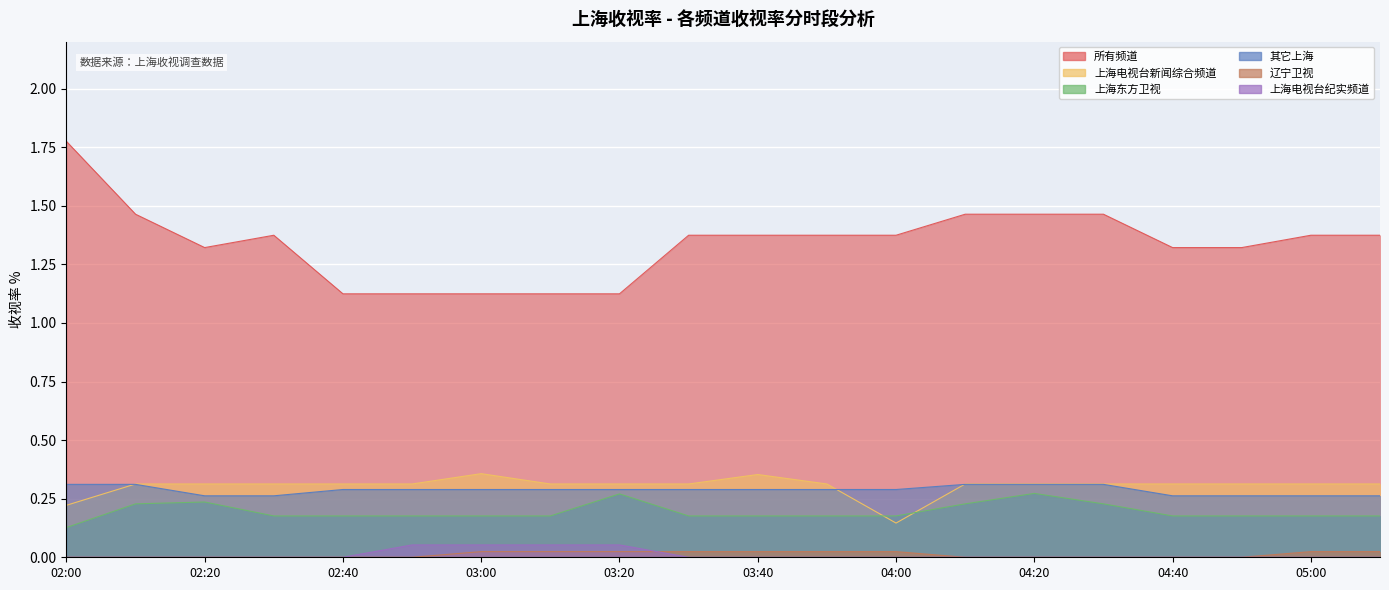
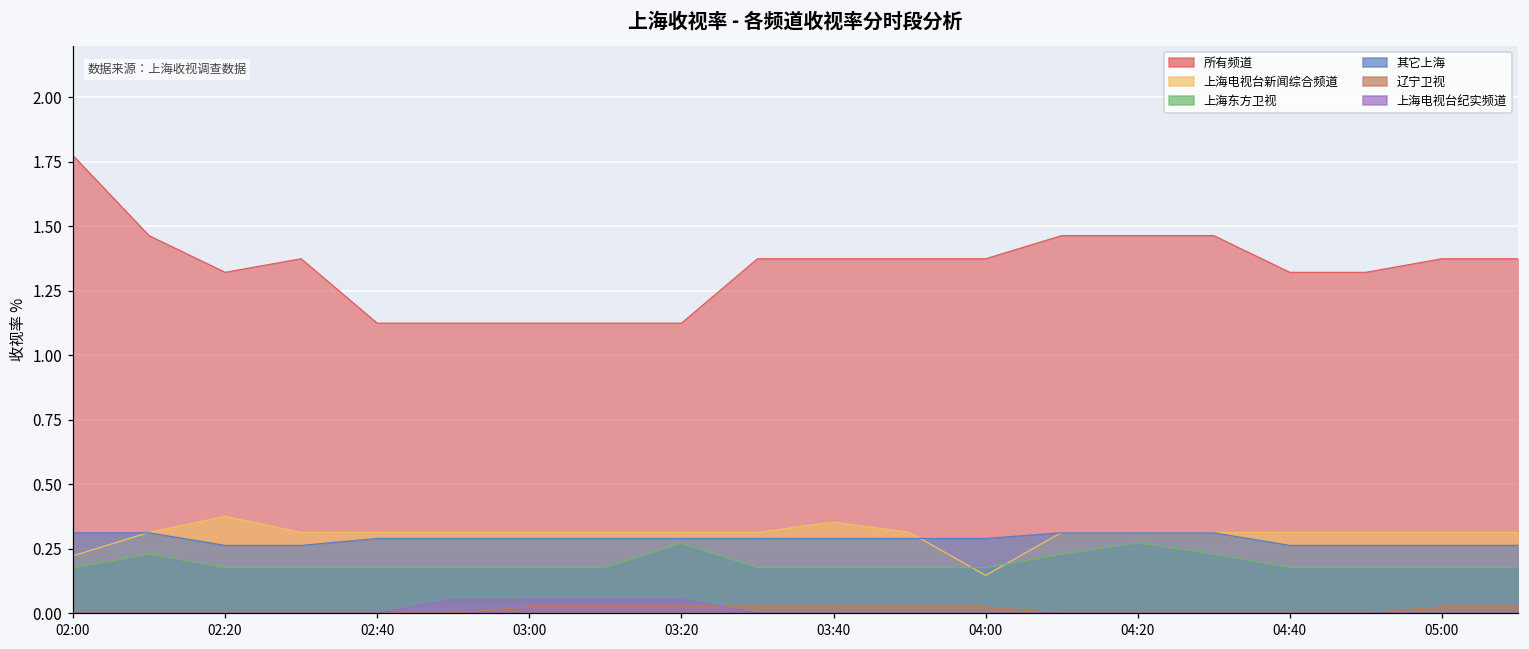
上海东方卫视, 02:00: 0.13 -> 0.18
上海电视台新闻综合频道, 02:20: 0.31 -> 0.38
上海东方卫视, 02:20: 0.24 -> 0.18
上海电视台新闻综合频道, 03:00: 0.36 -> 0.31
